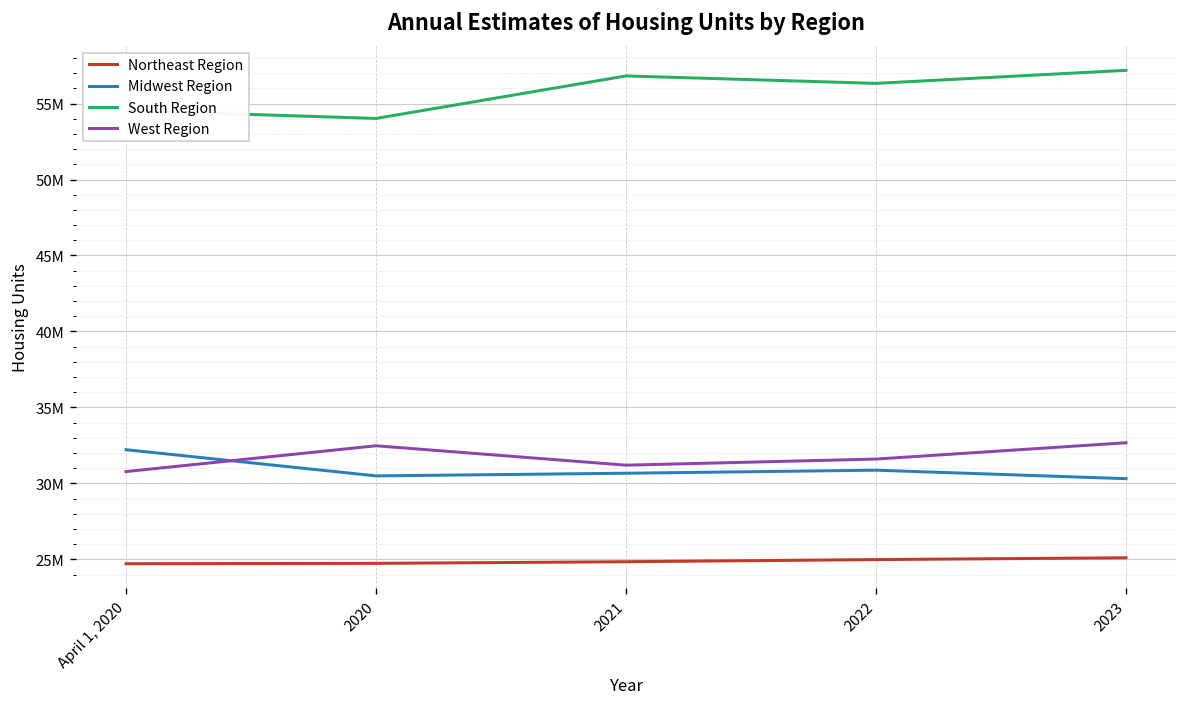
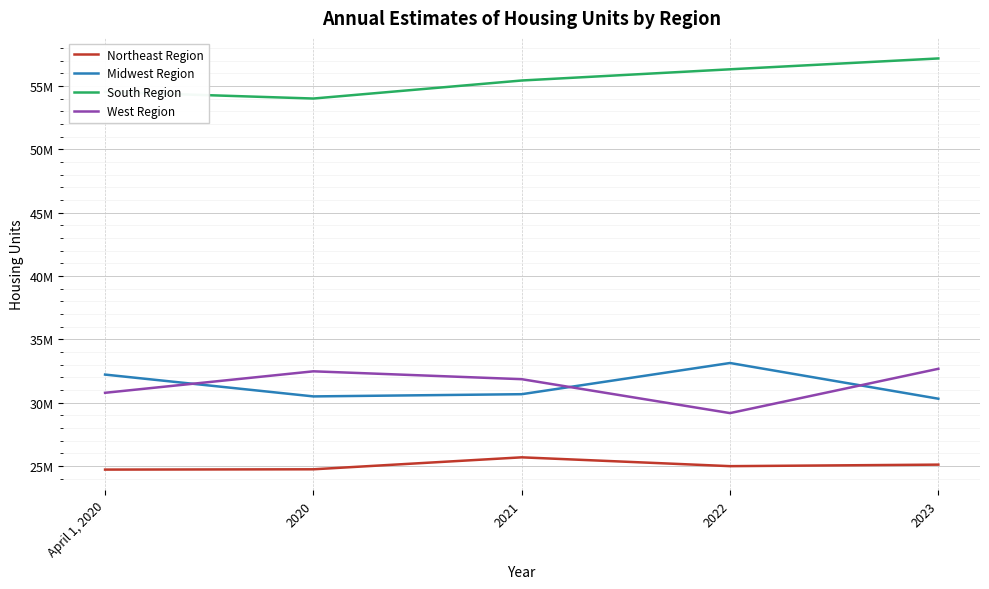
Northeast Region, 2021: 24800000 -> 25700000
South Region, 2021: 56800000 -> 55400000
West Region, 2021: 31200000 -> 31900000
Midwest Region, 2022: 30900000 -> 33100000
West Region, 2022: 31600000 -> 29200000
